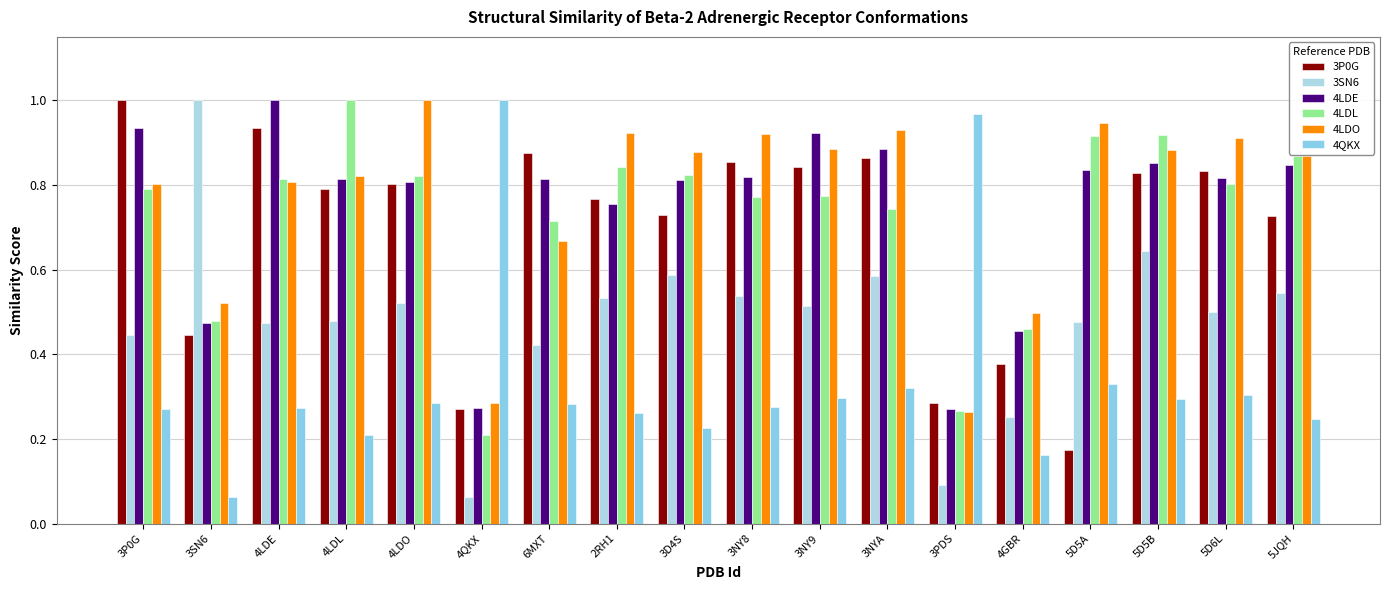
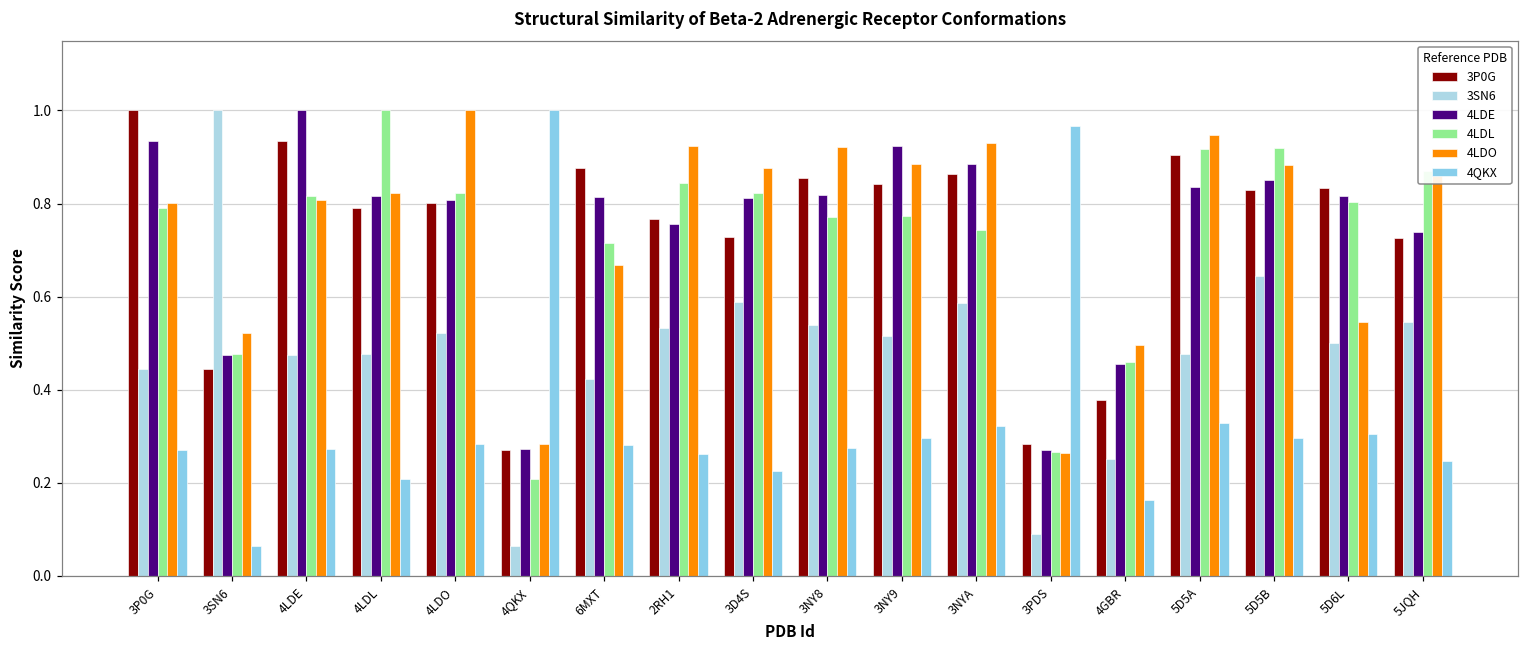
3P0G, 5D5A: 0.17 -> 0.91
4LDO, 5D6L: 0.91 -> 0.55
4LDE, 5JQH: 0.85 -> 0.74
